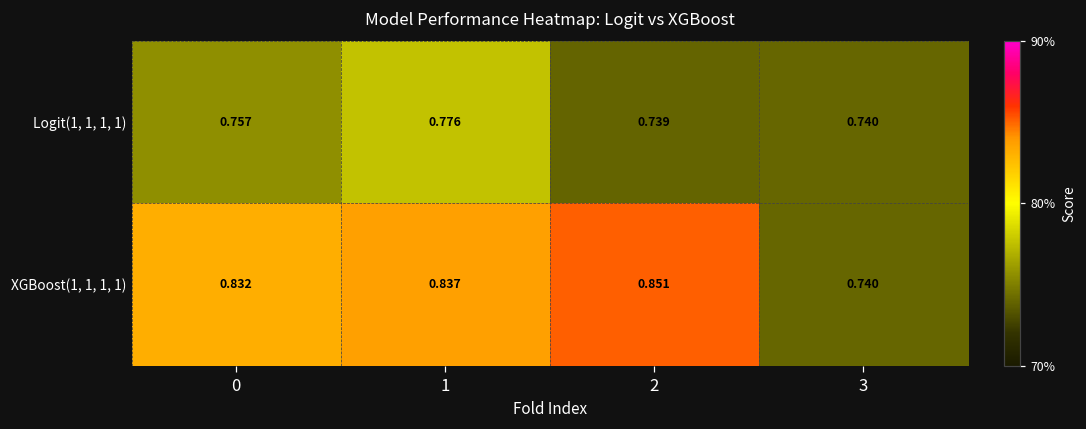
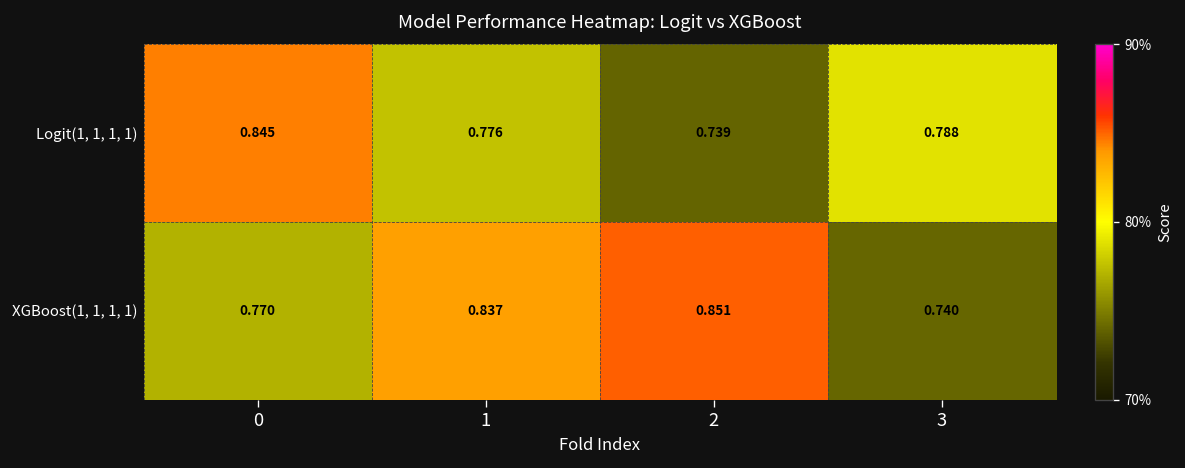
Logit(1, 1, 1, 1), 0: 0.757 -> 0.845
Logit(1, 1, 1, 1), 3: 0.740 -> 0.788
XGBoost(1, 1, 1, 1), 0: 0.832 -> 0.770
